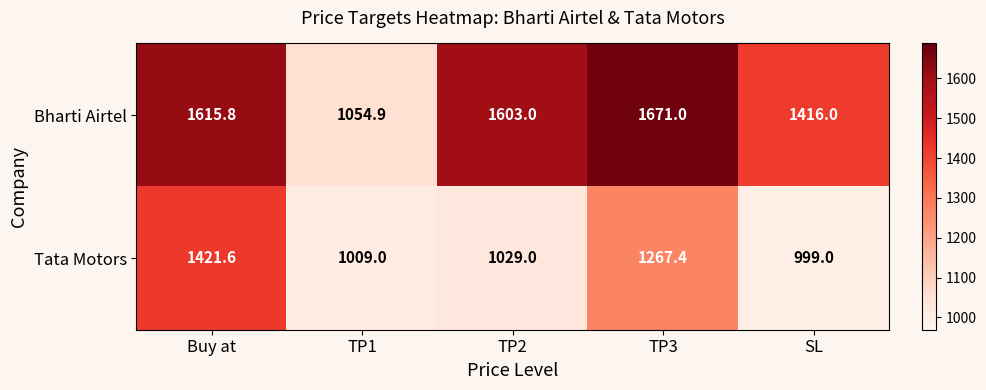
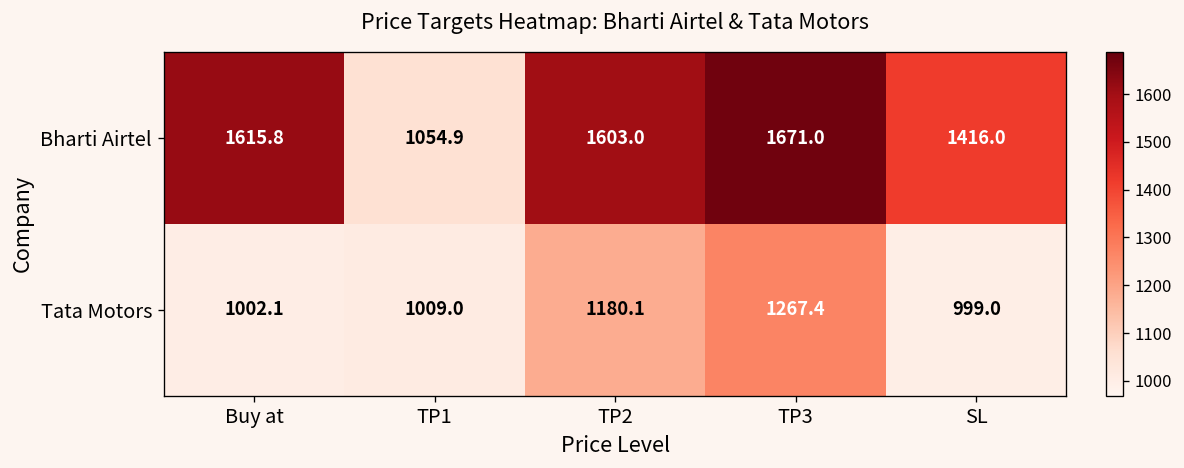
Tata Motors, Buy at: 1421.6 -> 1002.1
Tata Motors, TP2: 1029.0 -> 1180.1
